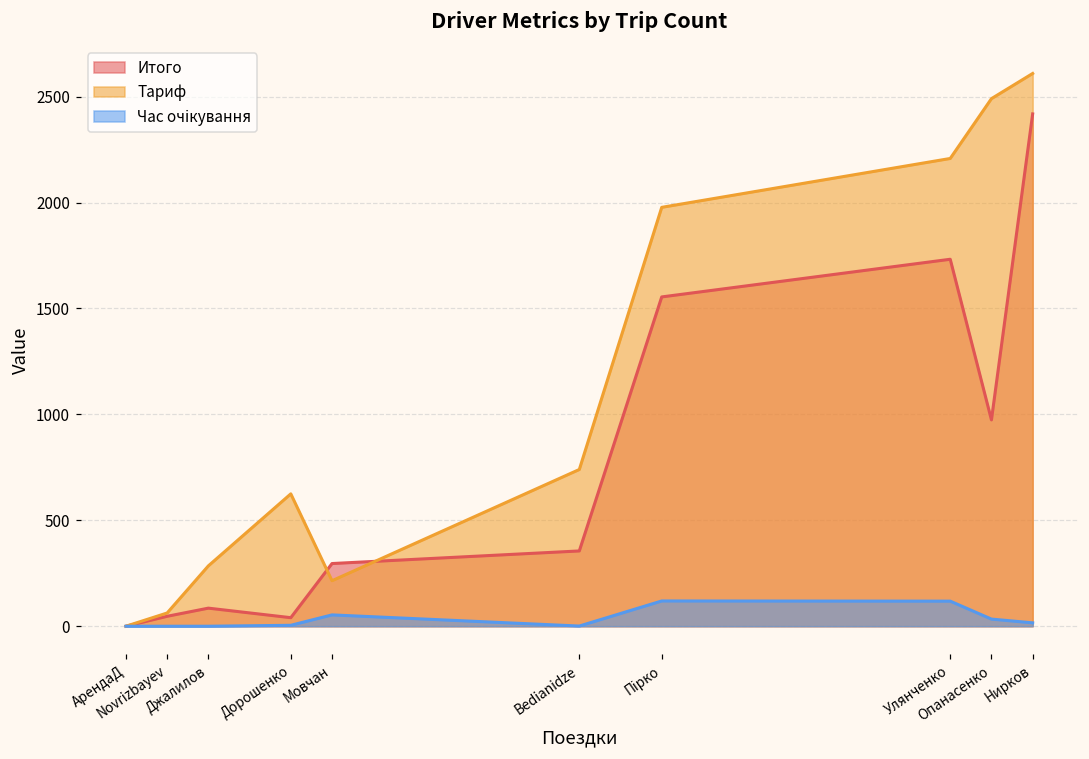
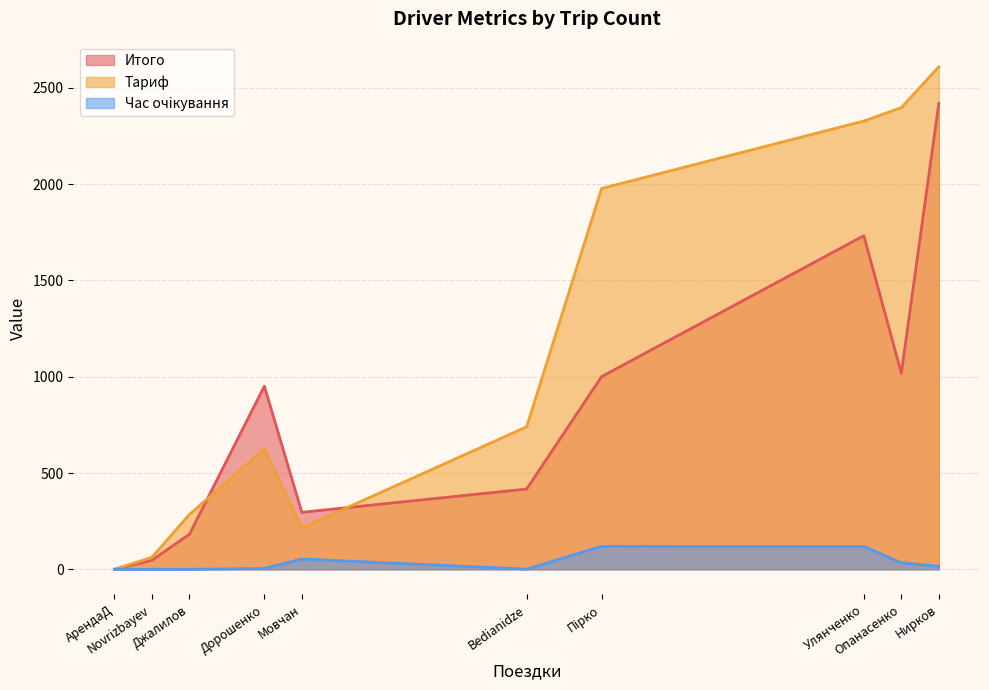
Итого, Джалилов: 90 -> 180
Итого, Дорошенко: 40 -> 950
Итого, Bedianidze: 360 -> 420
Итого, Пірко: 1550 -> 1000
Тариф, Улянченко: 2210 -> 2330
Итого, Опанасенко: 970 -> 1020
Тариф, Опанасенко: 2490 -> 2400
